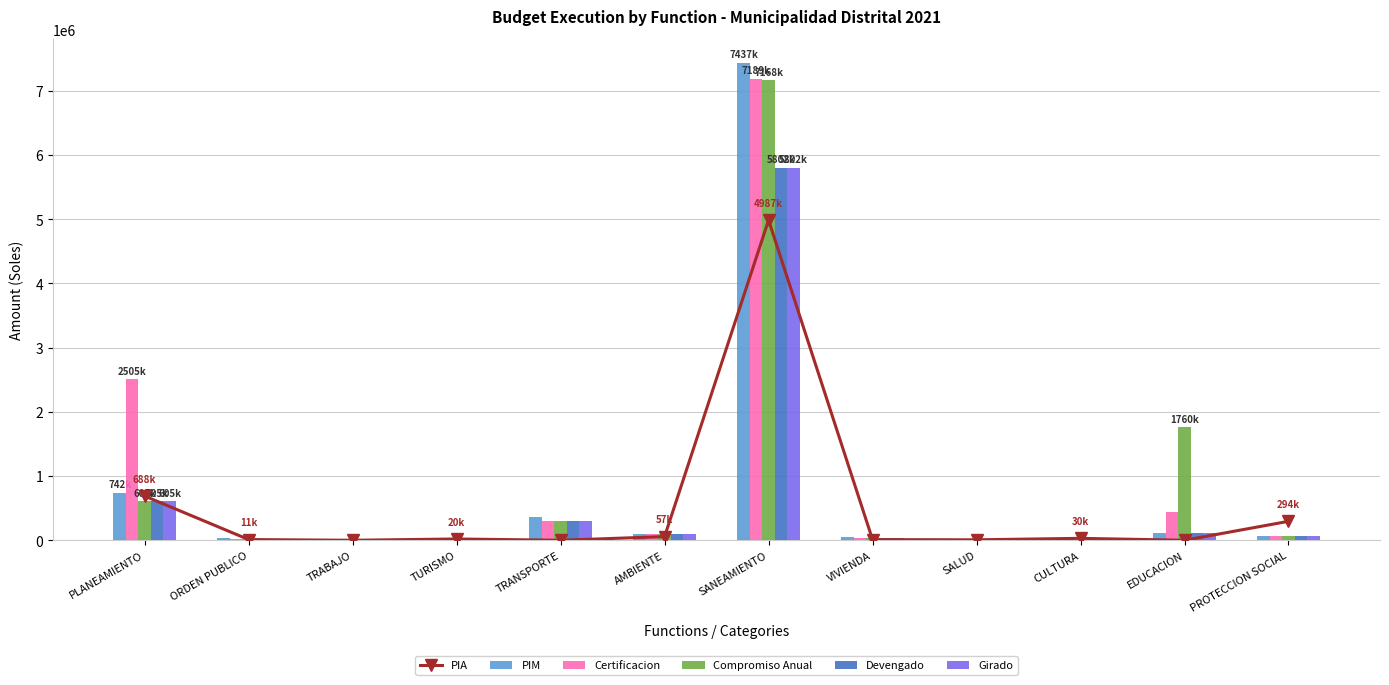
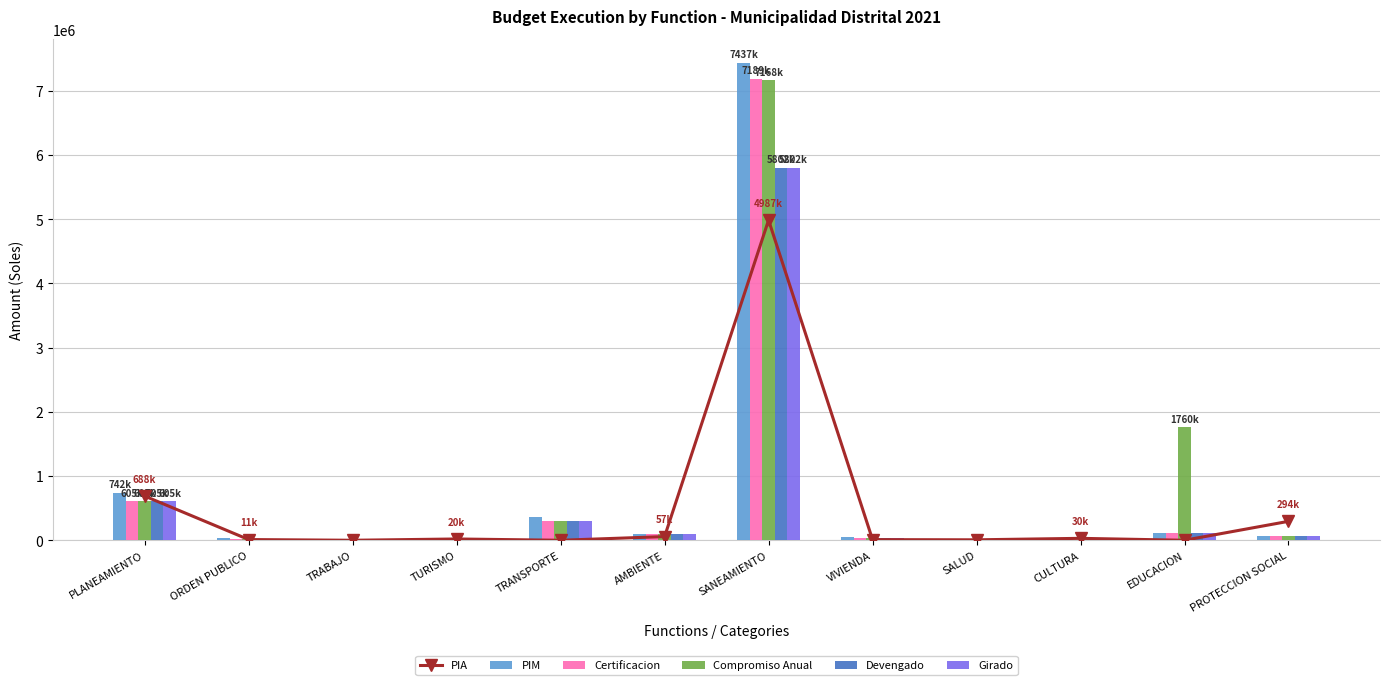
Certificacion, PLANEAMIENTO: 2505k -> 605k
Certificacion, EDUCACION: 400000 -> 100000
